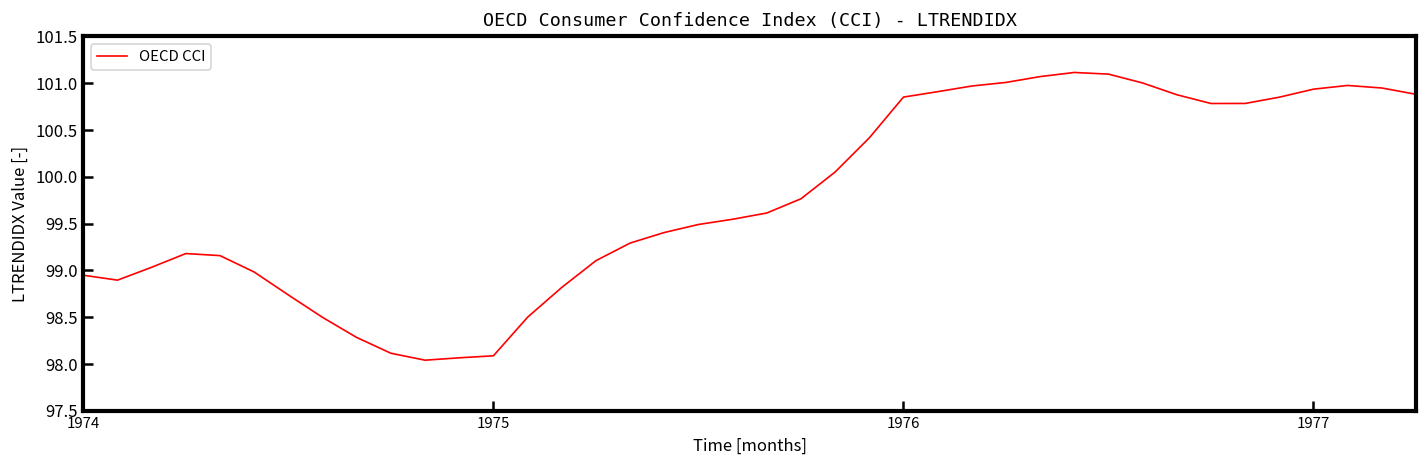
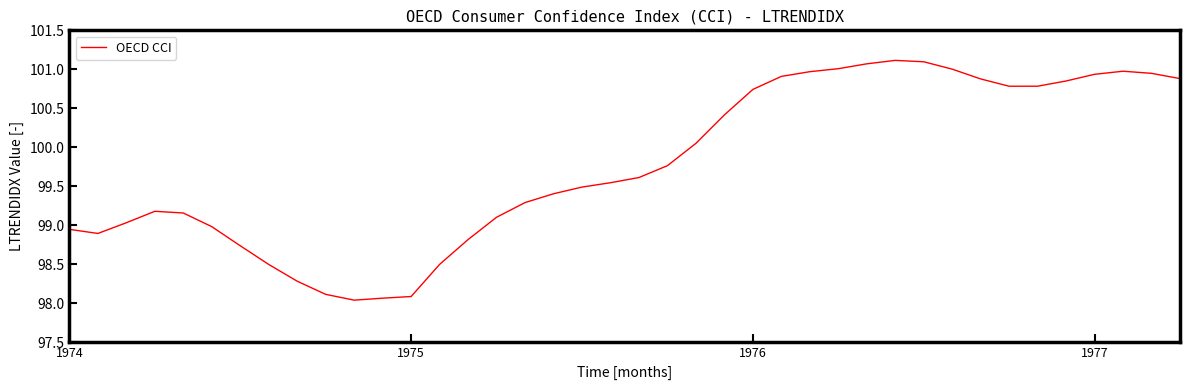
1976: 100.9 -> 100.7
